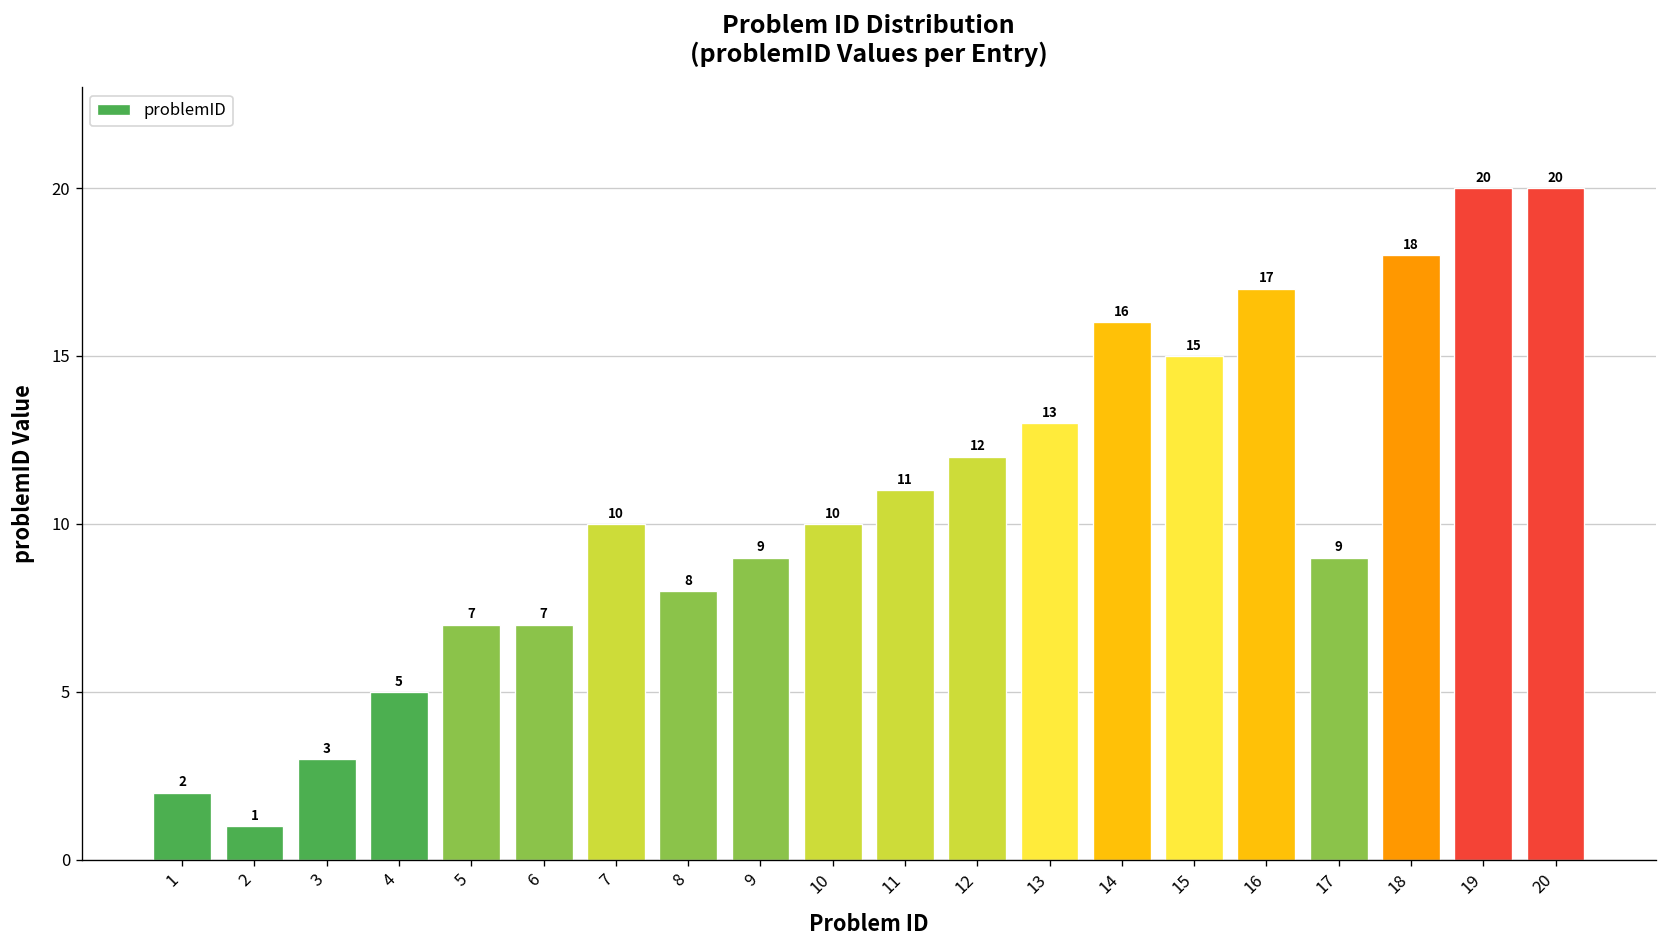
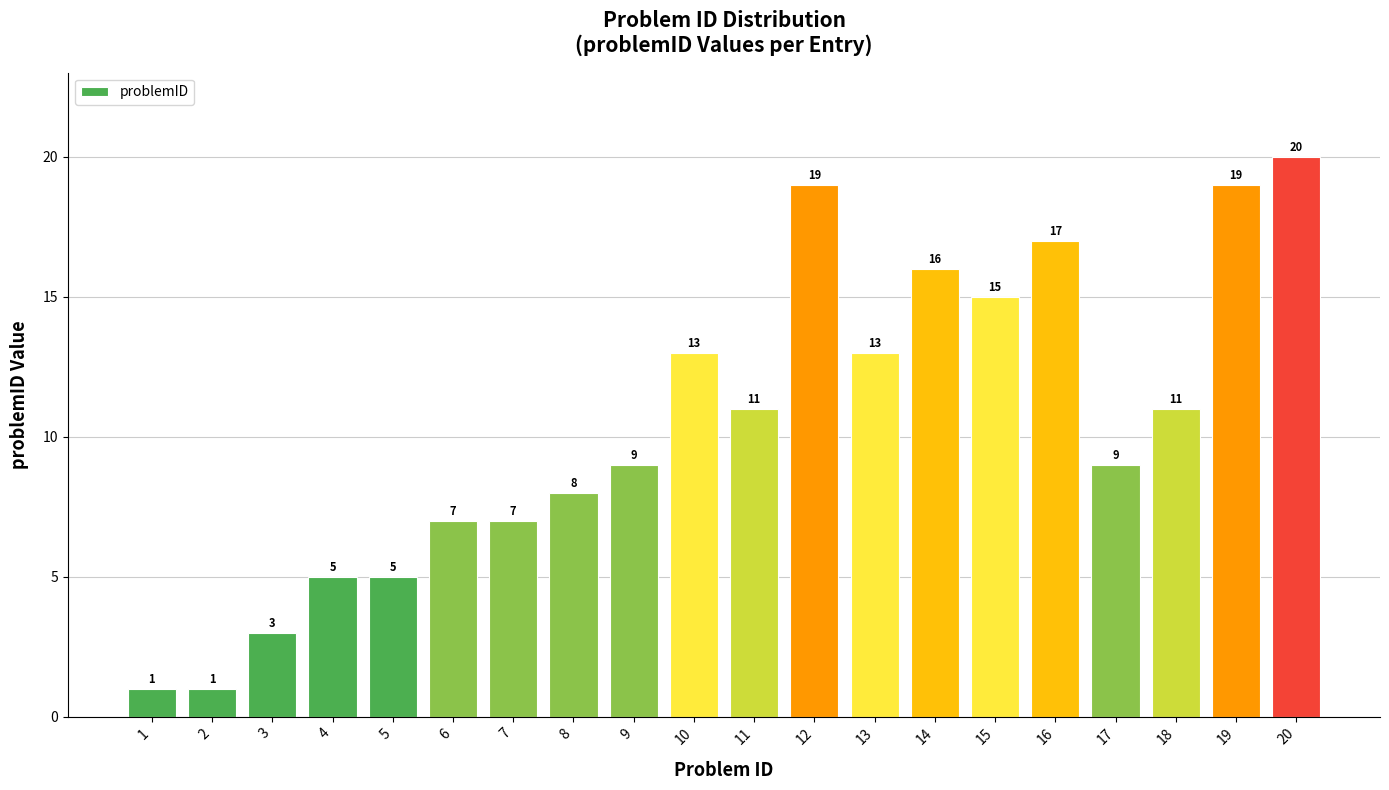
1: 2 -> 1
5: 7 -> 5
7: 10 -> 7
10: 10 -> 13
12: 12 -> 19
18: 18 -> 11
19: 20 -> 19
